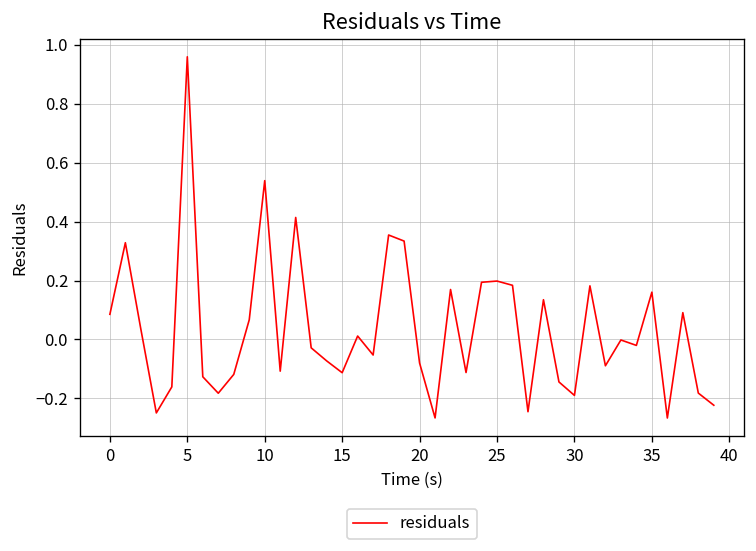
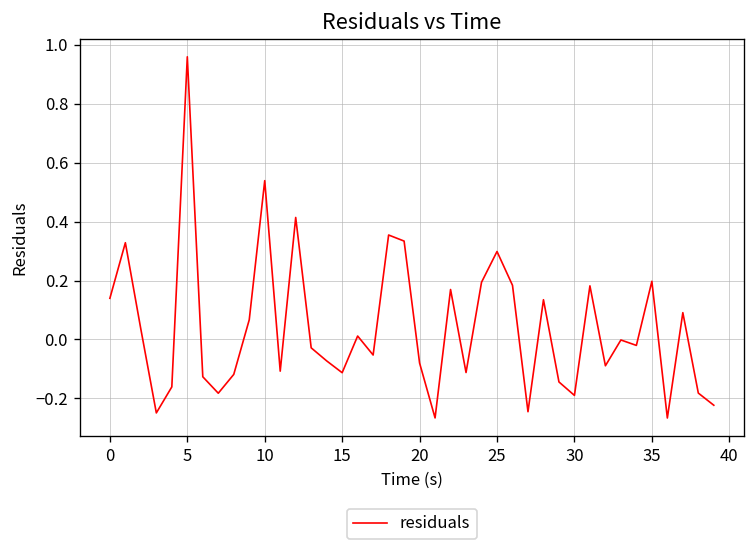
0: 0.09 -> 0.14
25: 0.20 -> 0.30
35: 0.16 -> 0.20
